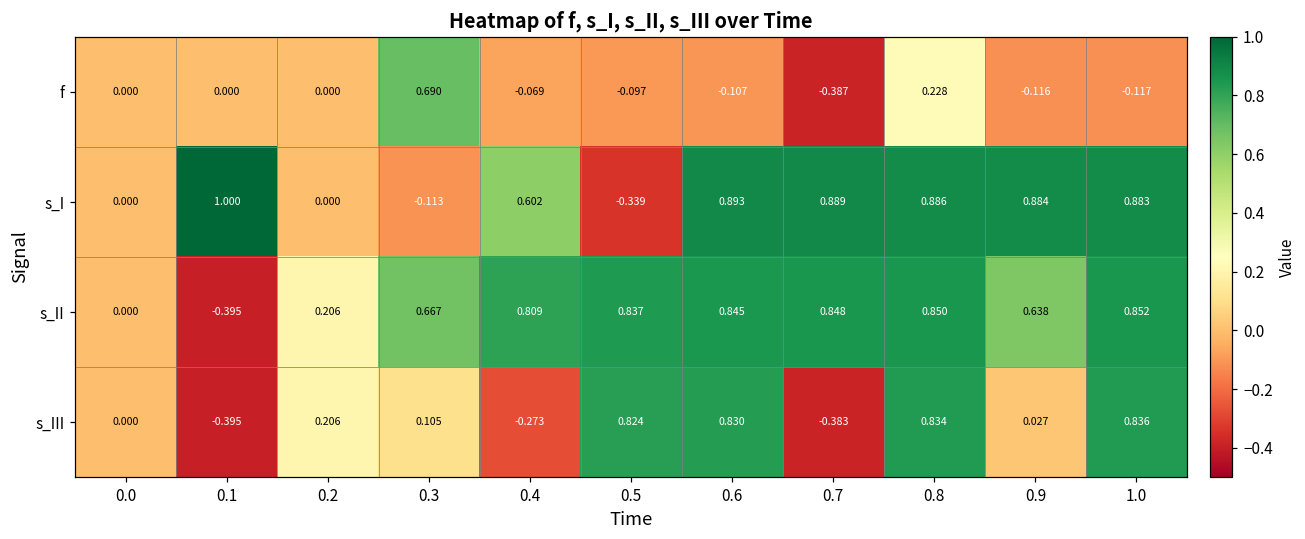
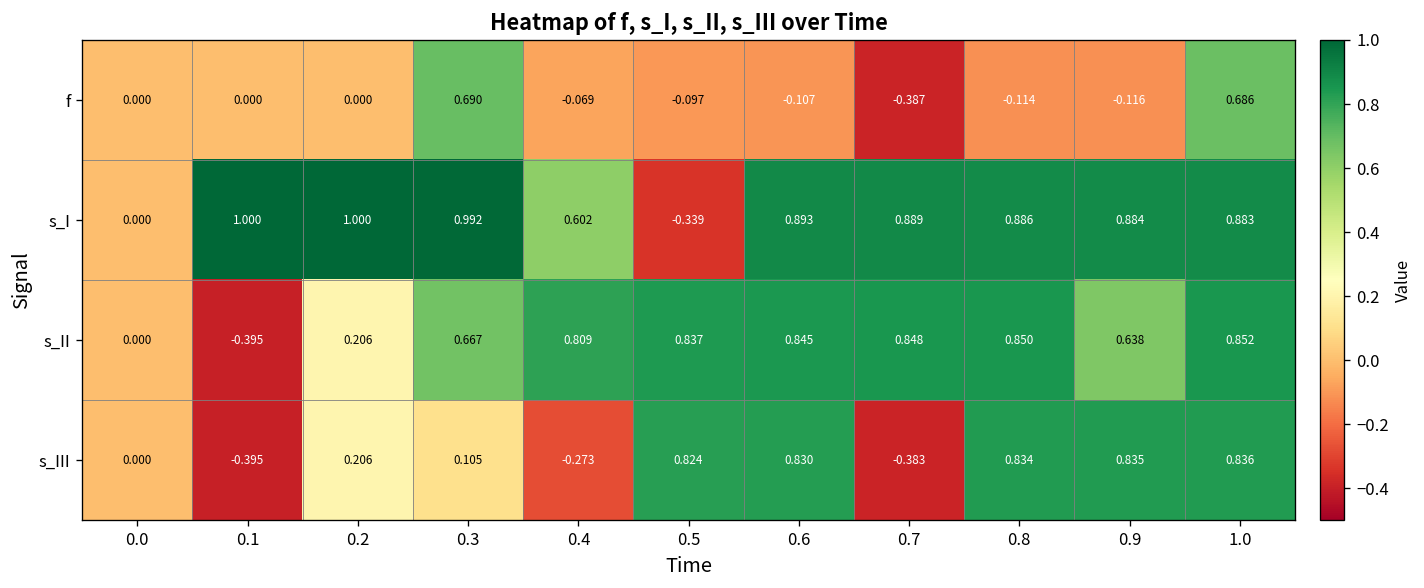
f, 0.8: 0.228 -> -0.114
f, 1.0: -0.117 -> 0.686
s_I, 0.2: 0.000 -> 1.000
s_I, 0.3: -0.113 -> 0.992
s_III, 0.9: 0.027 -> 0.835
